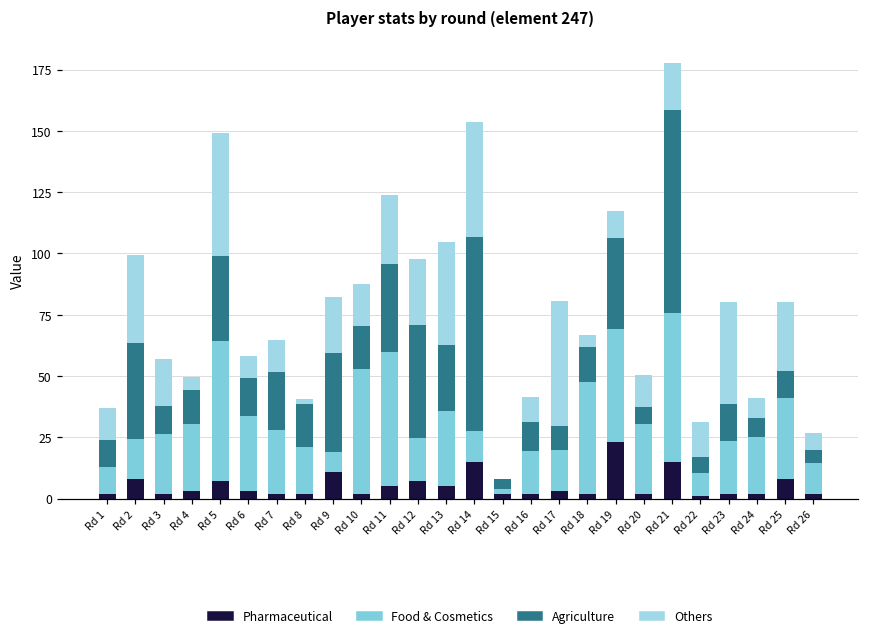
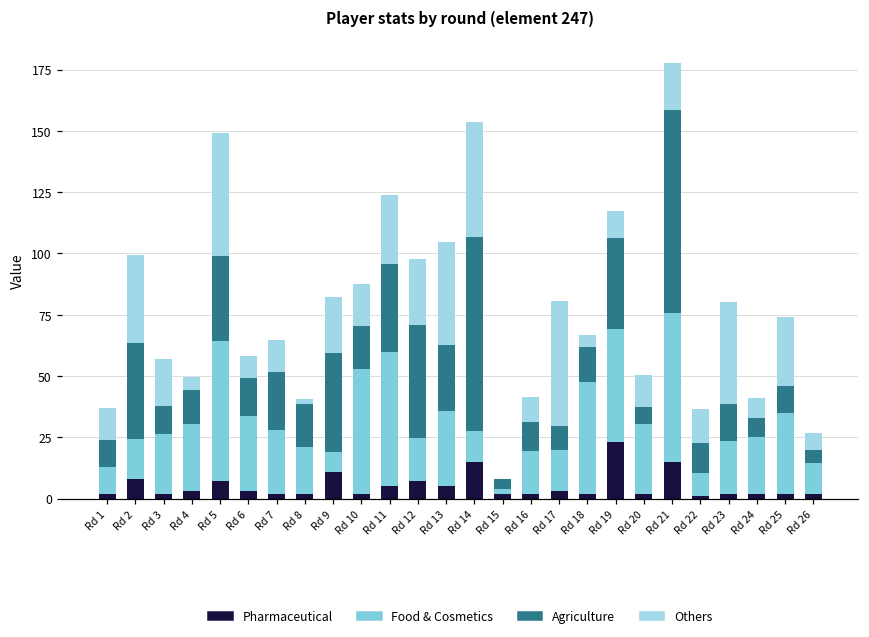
Agriculture, Rd 22: 7 -> 12
Pharmaceutical, Rd 25: 8 -> 2
